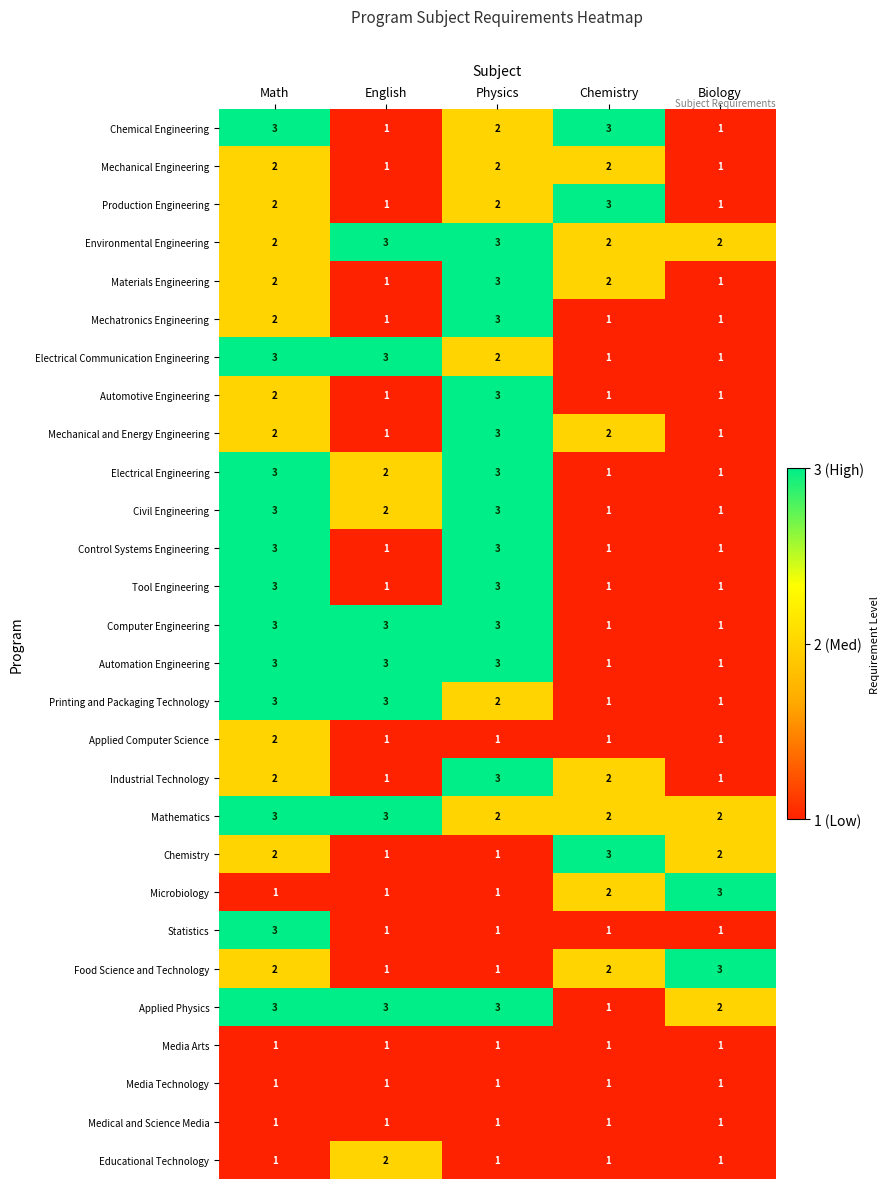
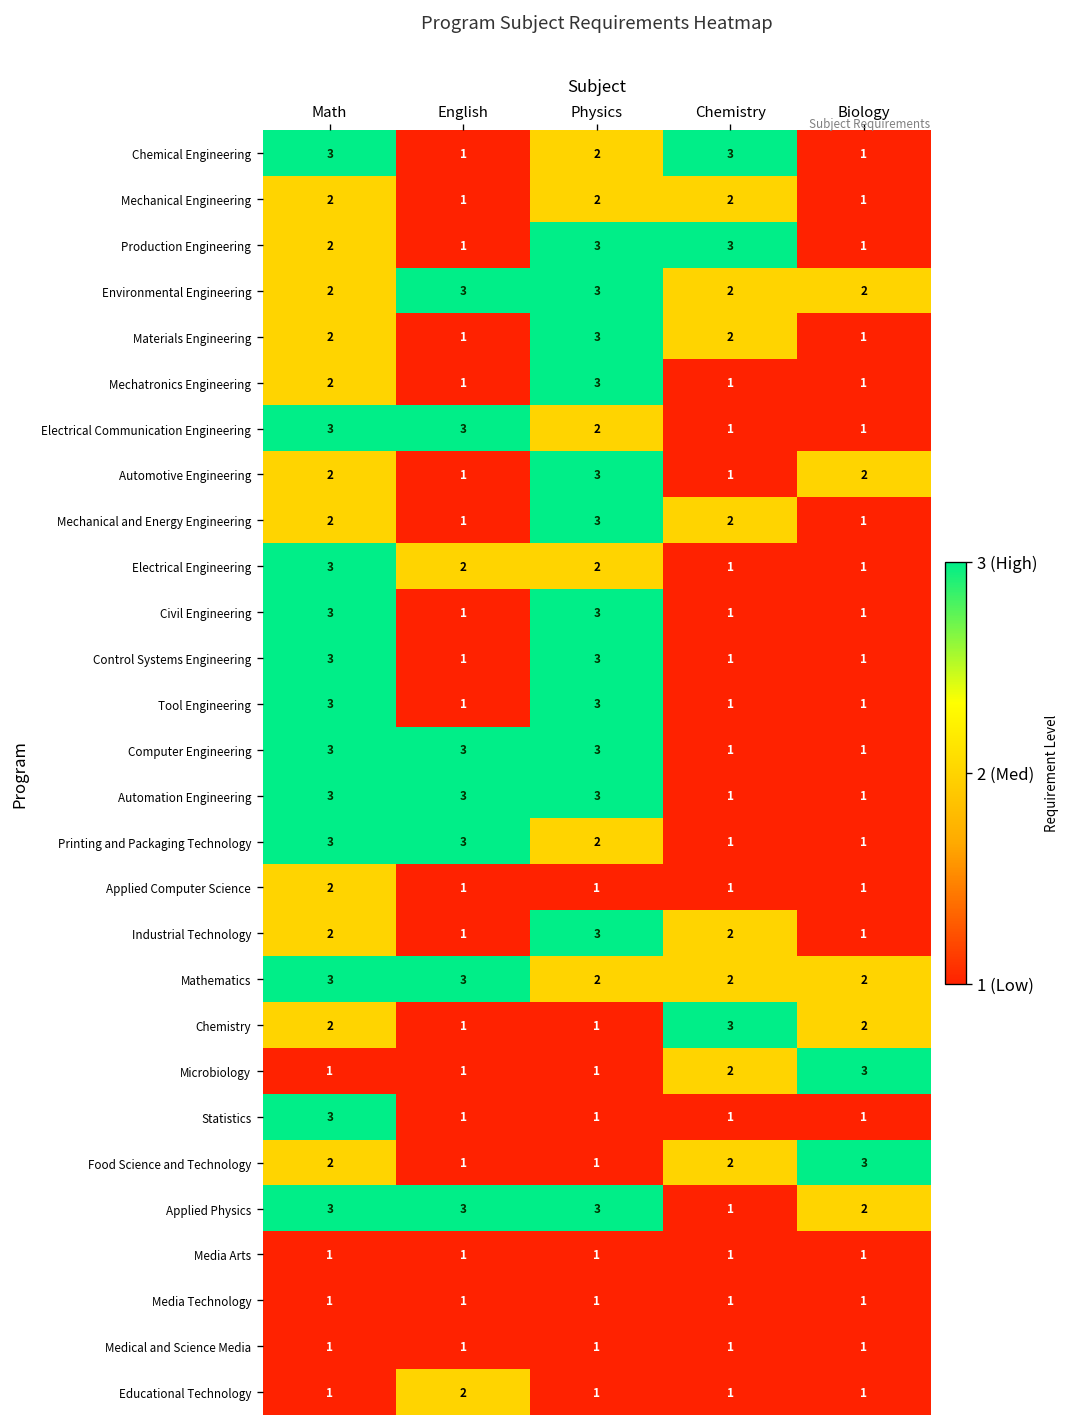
Production Engineering, Physics: 2 -> 3
Automotive Engineering, Biology: 1 -> 2
Electrical Engineering, Physics: 3 -> 2
Civil Engineering, English: 2 -> 1
